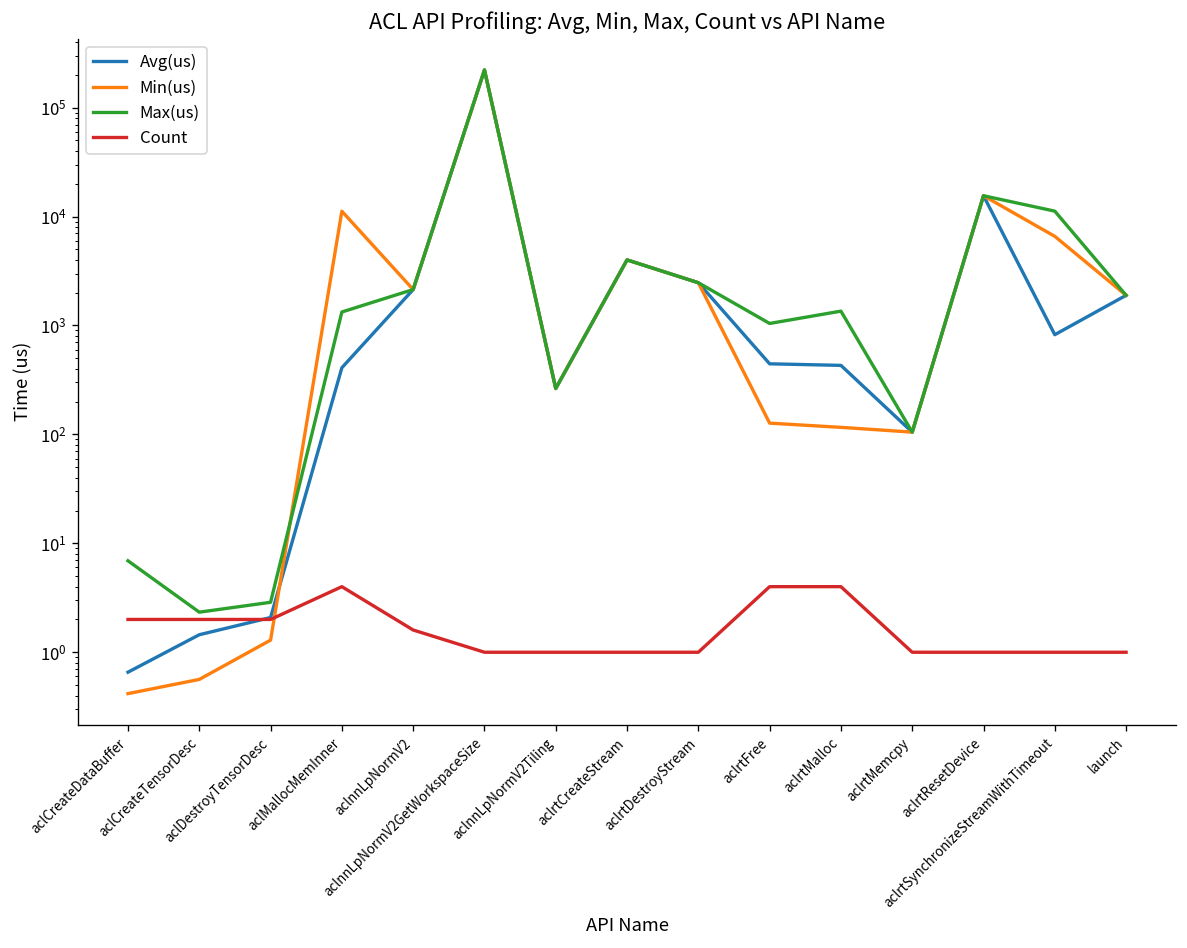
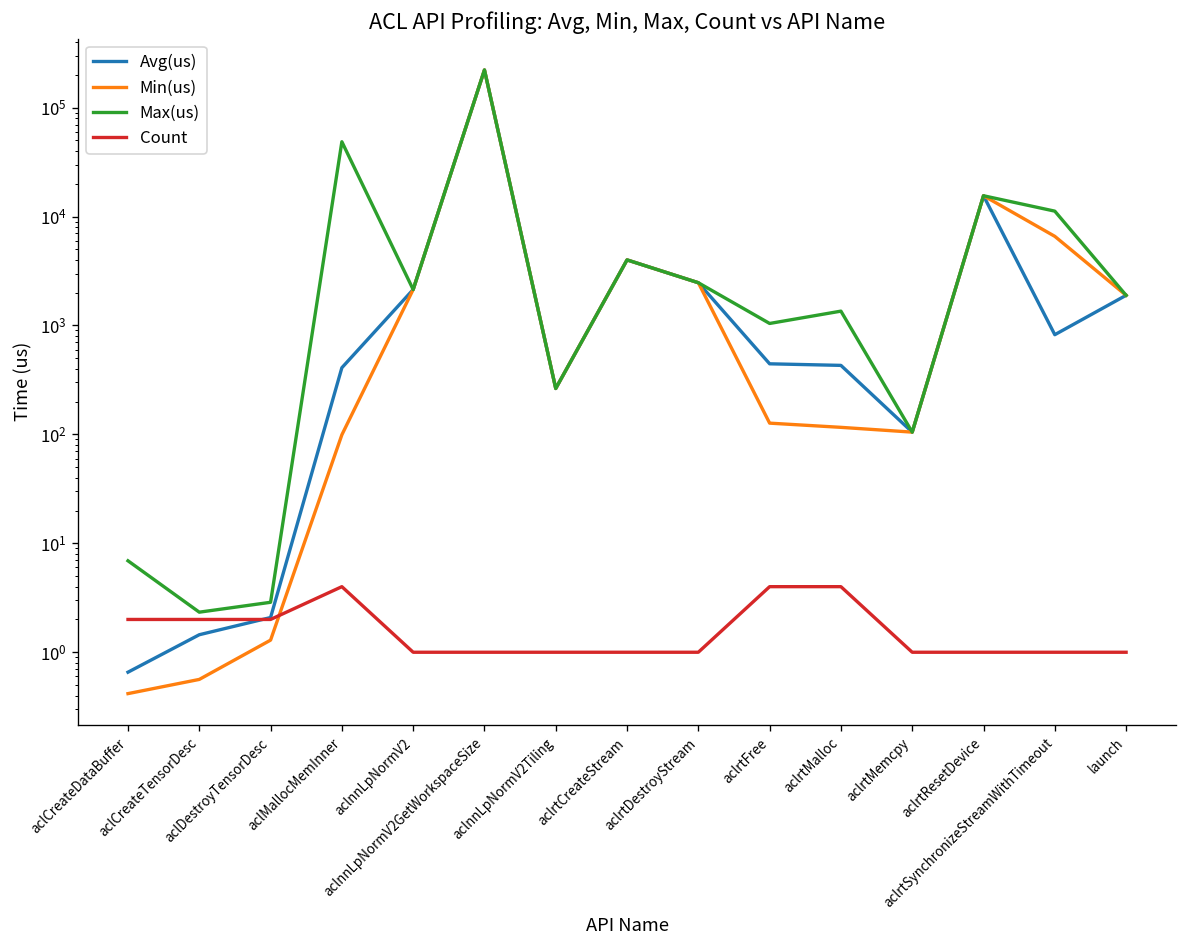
Min(us), aclMallocMemInner: 11000 -> 100
Max(us), aclMallocMemInner: 1300 -> 50000
Count, aclnnLpNormV2: 1.6 -> 1.0
